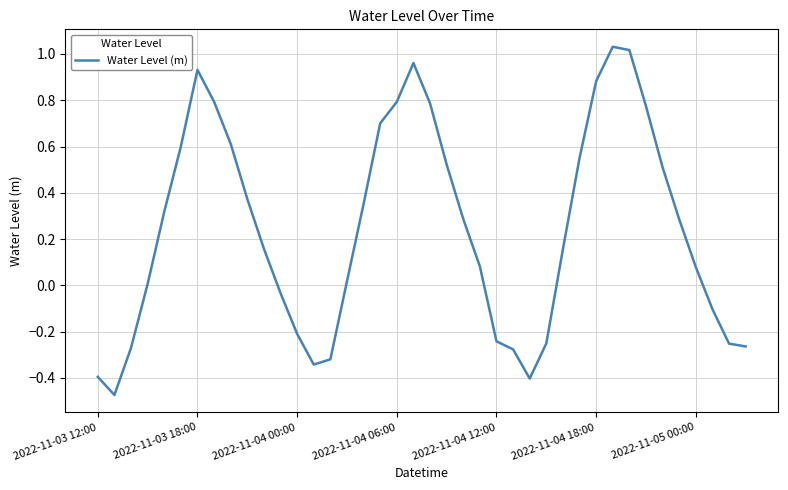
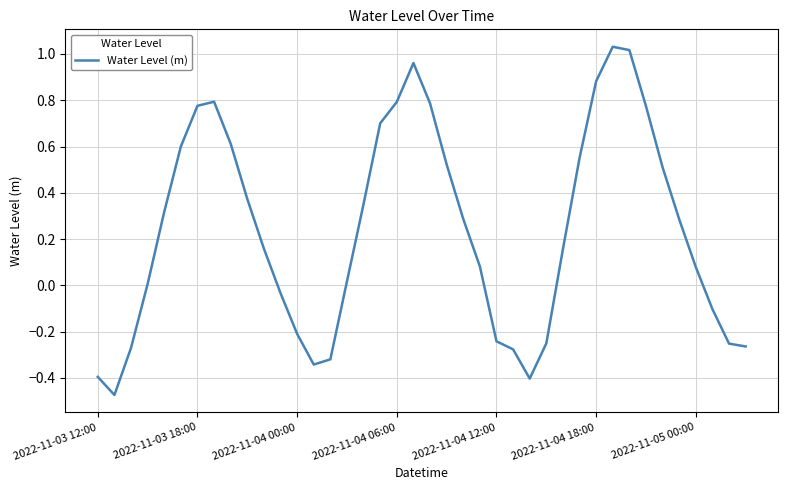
2022-11-03 18:00: 0.93 -> 0.78
